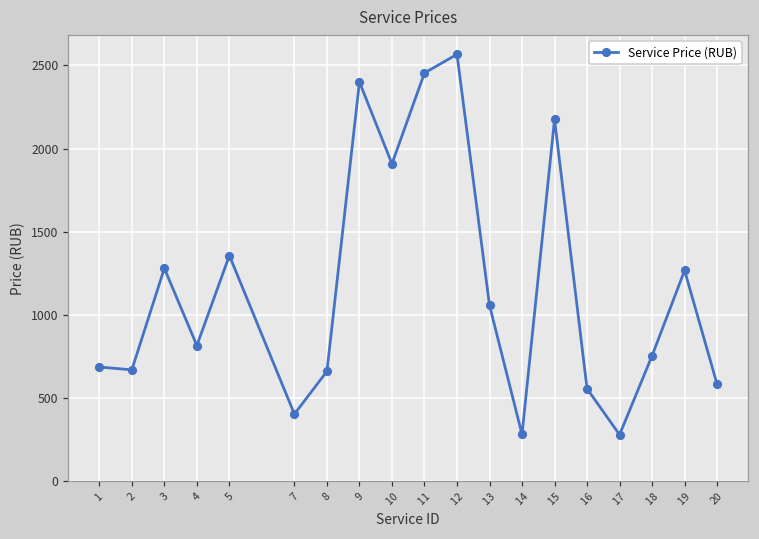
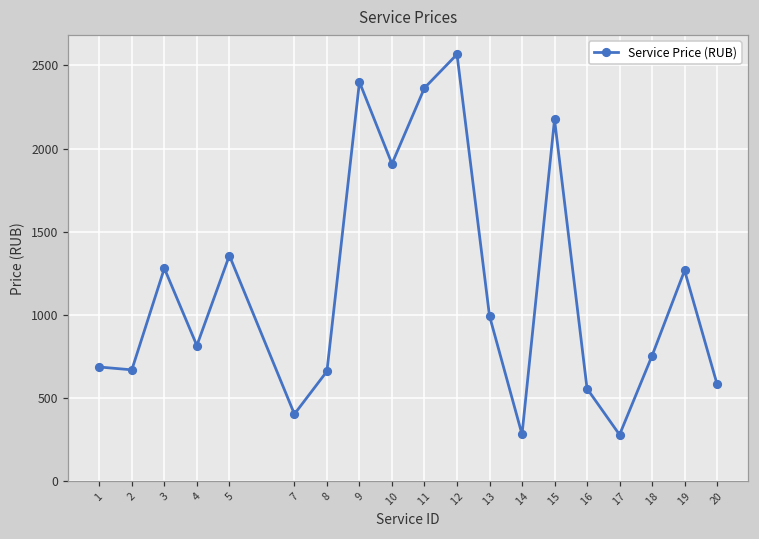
11: 2450 -> 2360
13: 1060 -> 990
